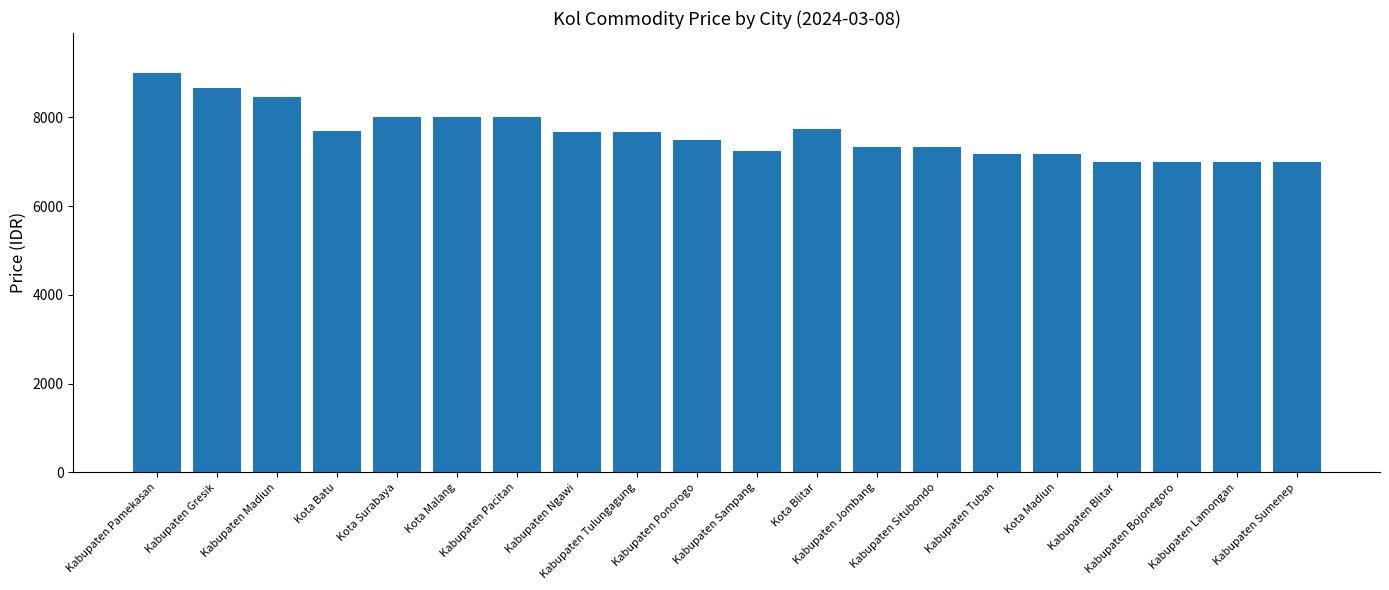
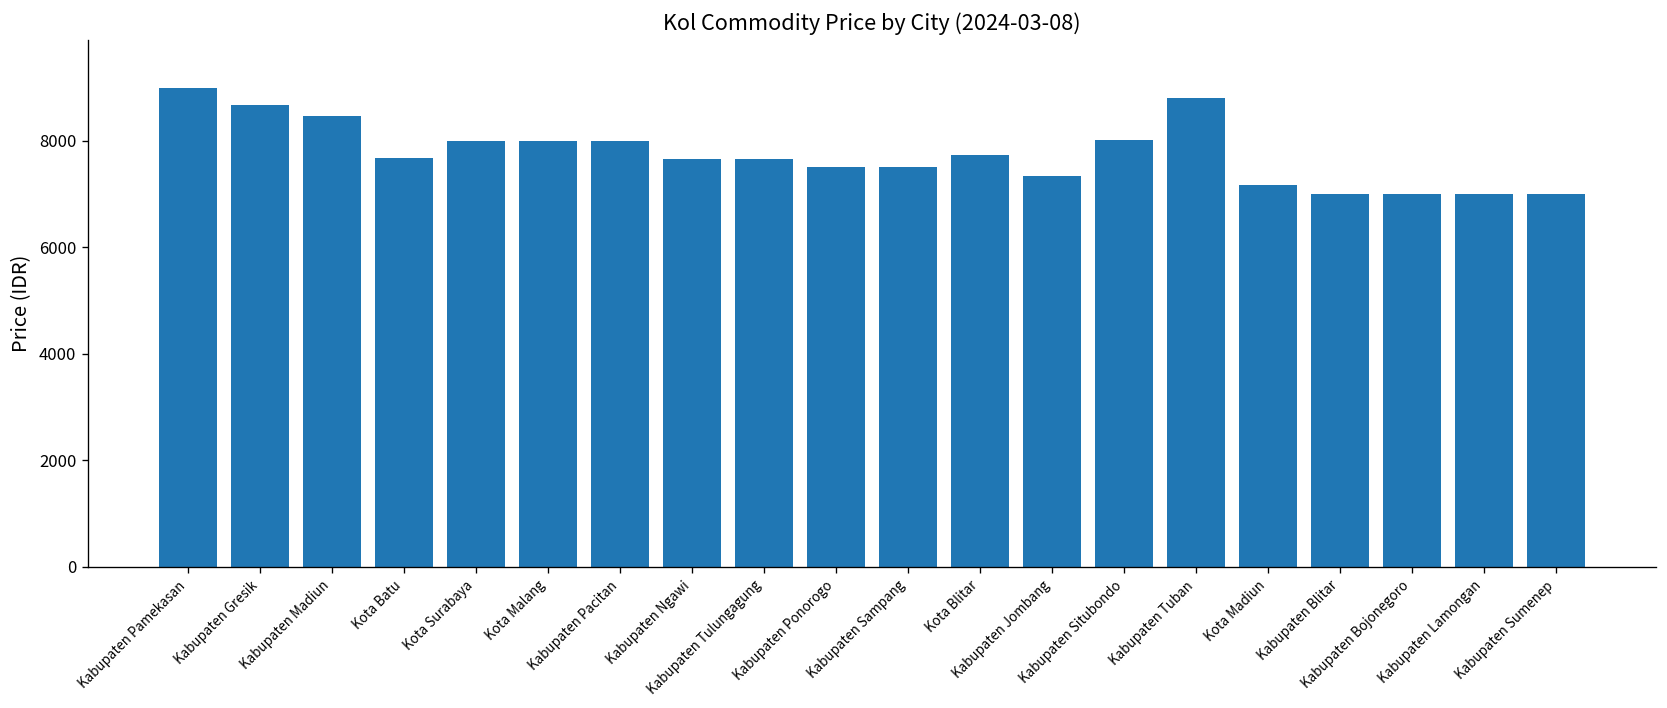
Kabupaten Sampang: 7200 -> 7500
Kabupaten Situbondo: 7300 -> 8000
Kabupaten Tuban: 7200 -> 8800
